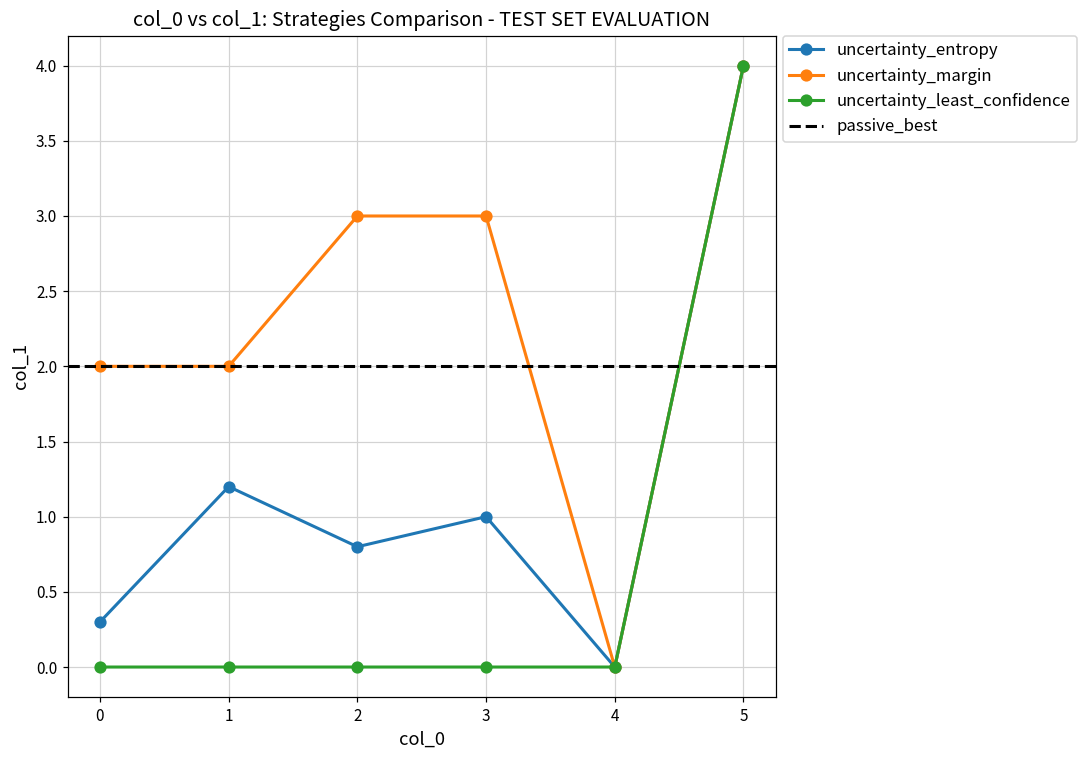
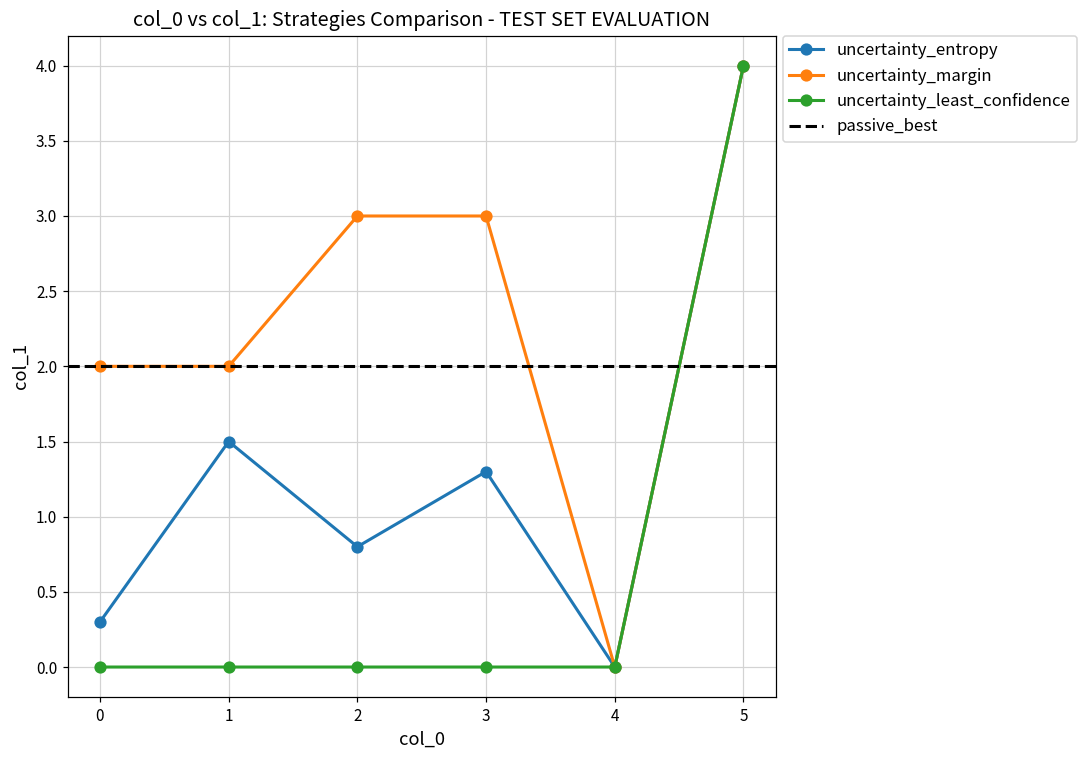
uncertainty_entropy, 1: 1.2 -> 1.5
uncertainty_entropy, 3: 1.0 -> 1.3
